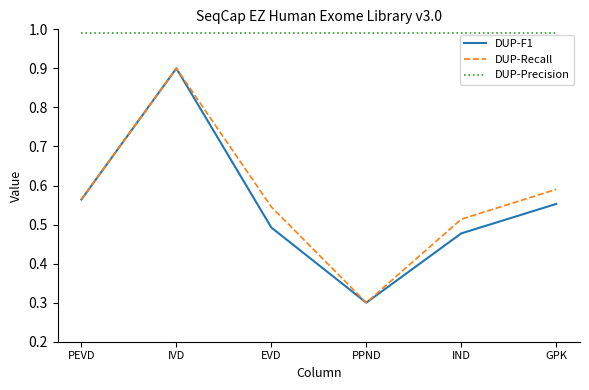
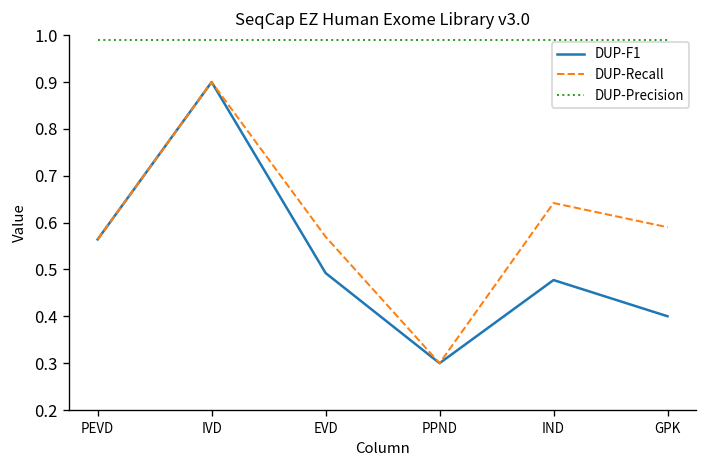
DUP-Recall, EVD: 0.55 -> 0.57
DUP-Recall, IND: 0.51 -> 0.64
DUP-F1, GPK: 0.55 -> 0.40
